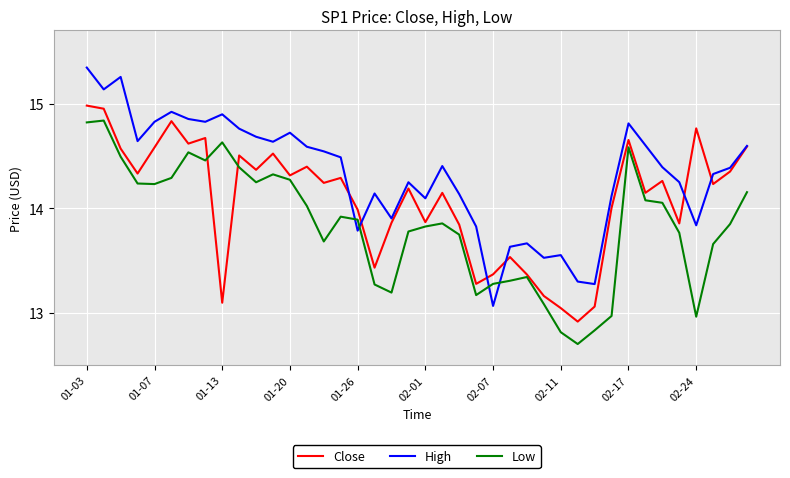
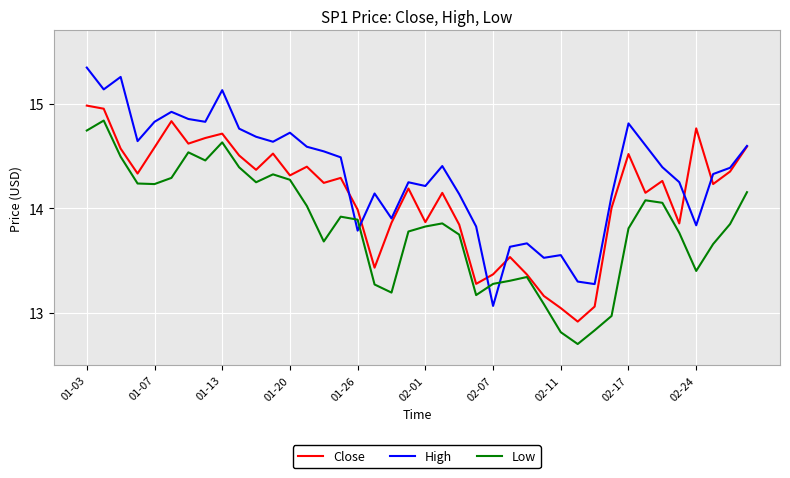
Low, 01-03: 14.82 -> 14.74
Close, 01-13: 13.10 -> 14.71
High, 01-13: 14.90 -> 15.13
High, 02-01: 14.09 -> 14.21
Close, 02-17: 14.65 -> 14.52
Low, 02-17: 14.58 -> 13.81
Low, 02-24: 12.96 -> 13.40
